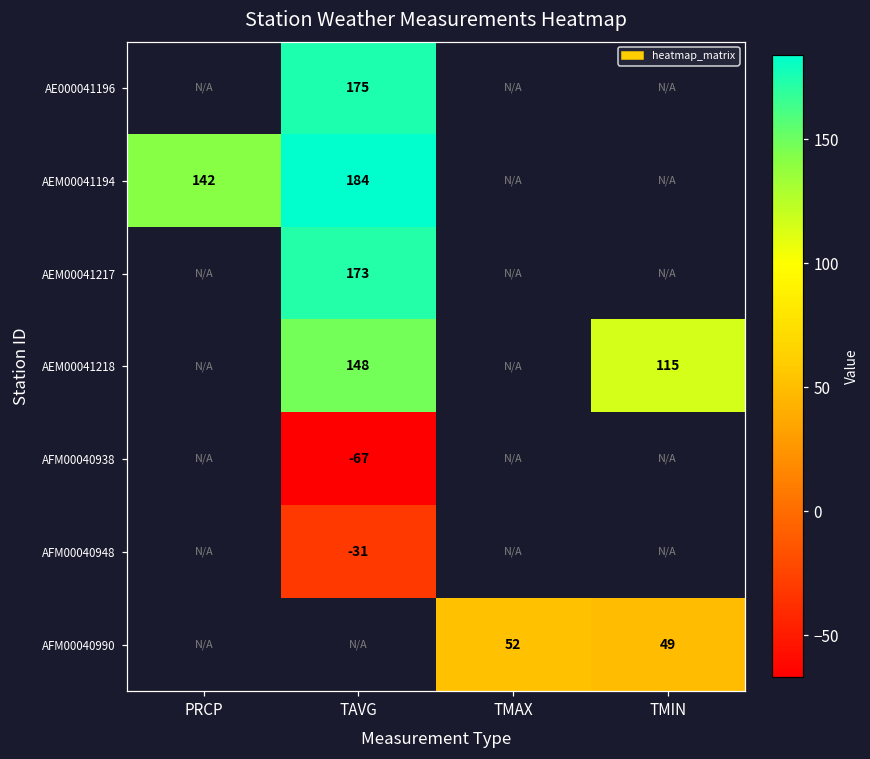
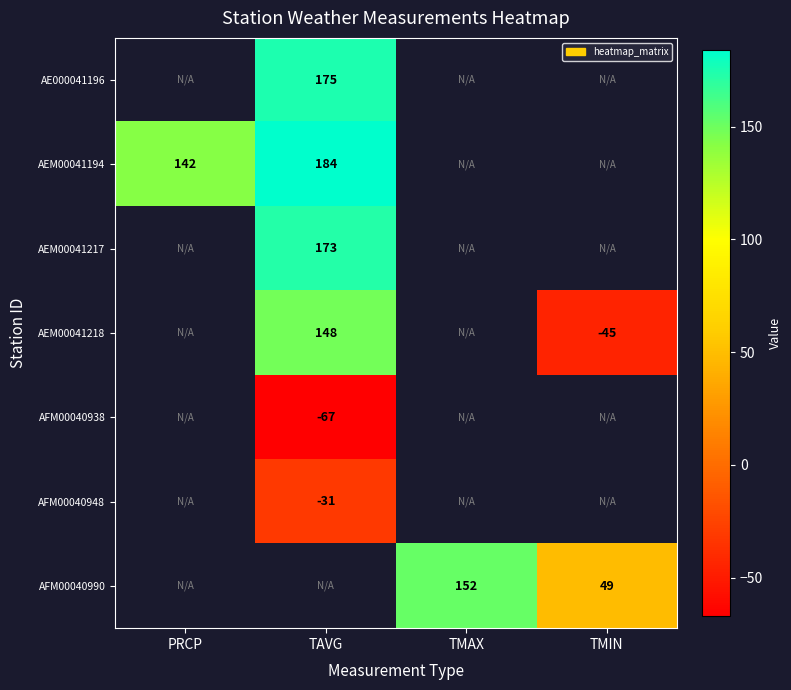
AEM00041218, TMIN: 115 -> -45
AFM00040990, TMAX: 52 -> 152
